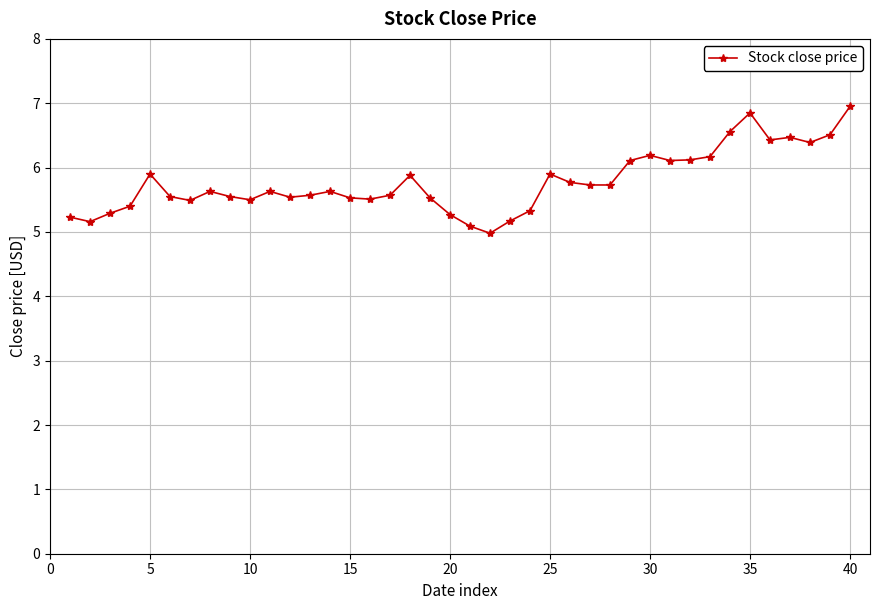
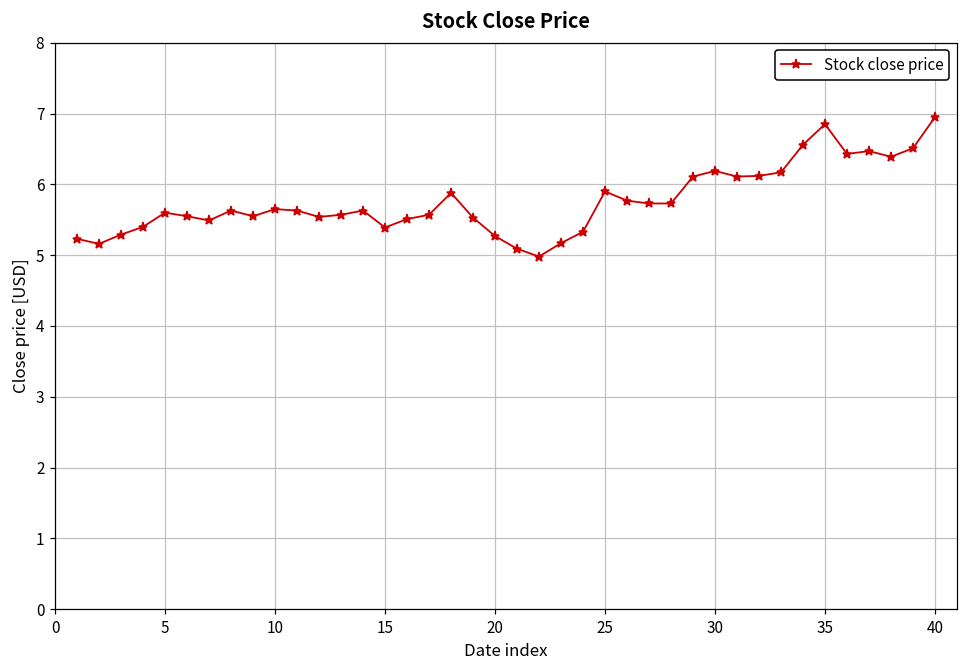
5: 5.9 -> 5.6
10: 5.5 -> 5.7
15: 5.5 -> 5.4
